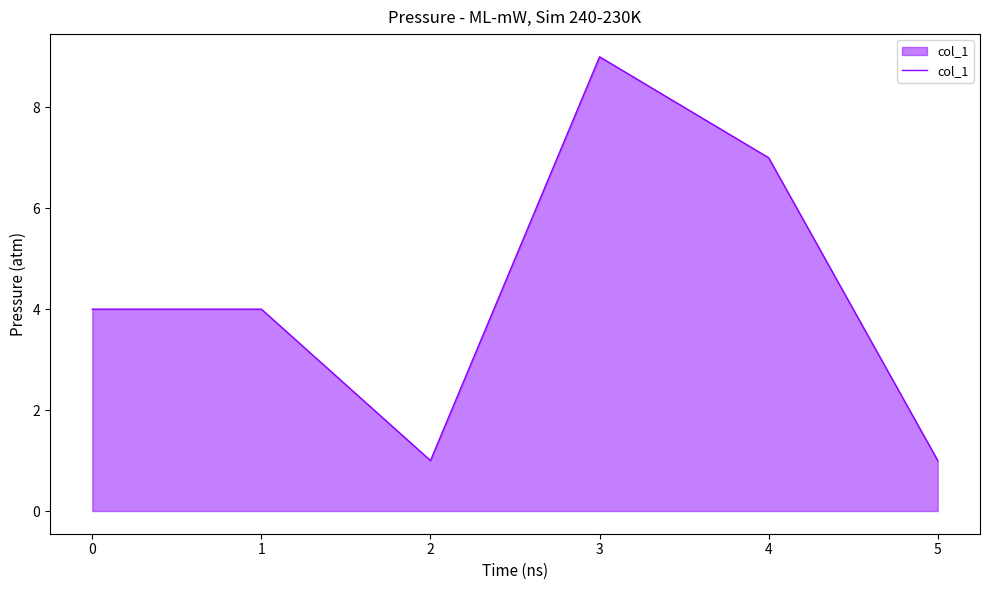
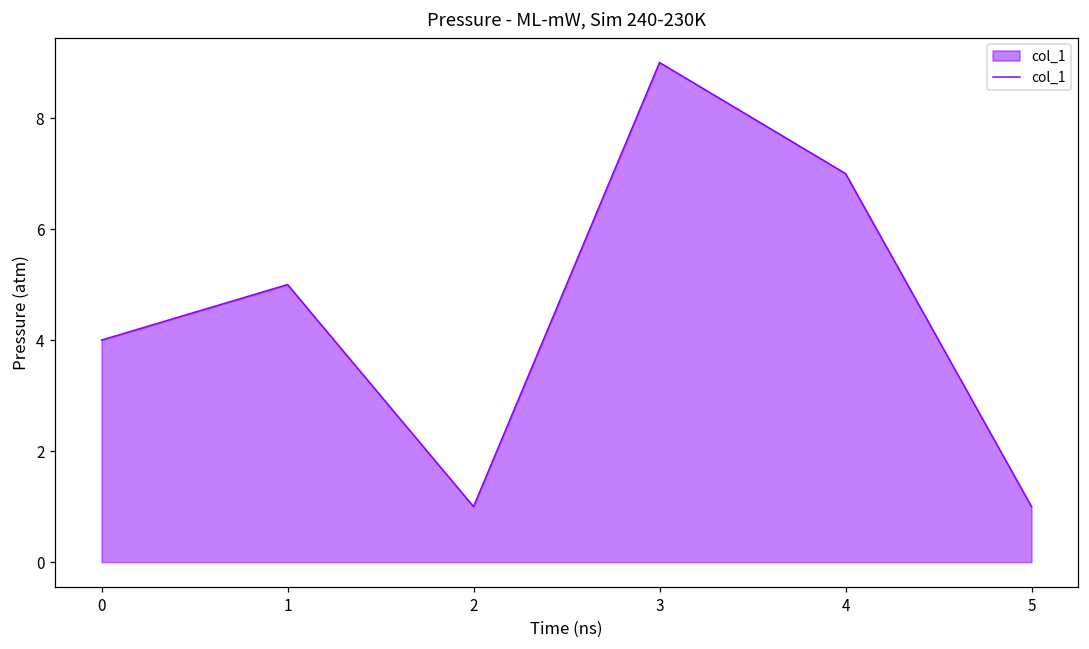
1: 4 -> 5
